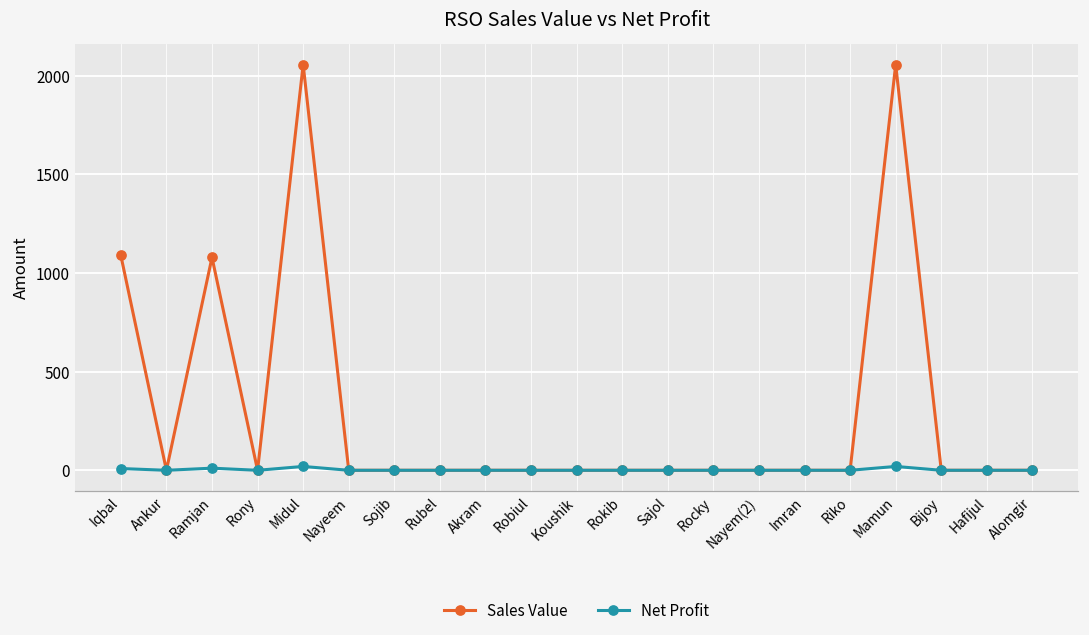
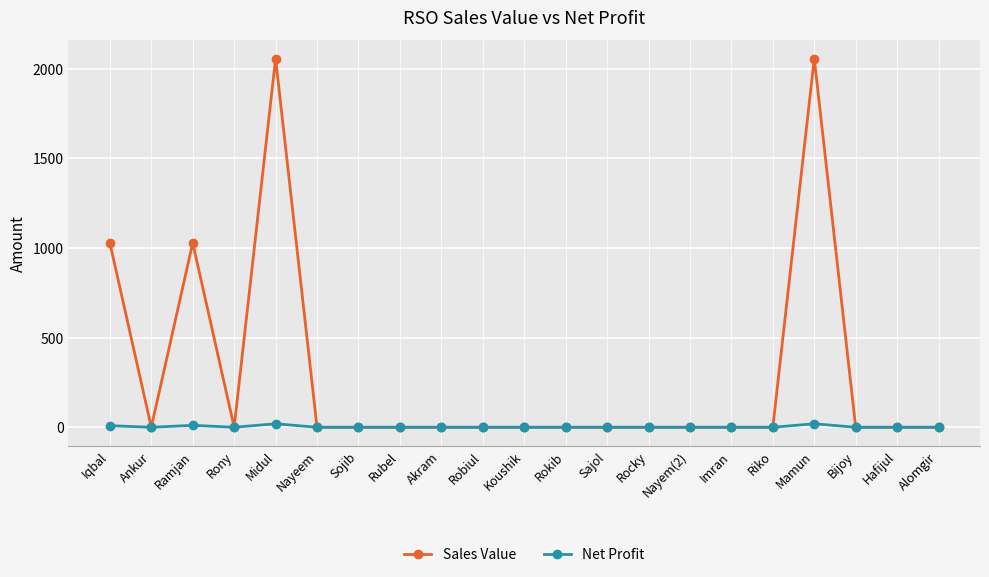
Sales Value, Iqbal: 1090 -> 1030
Sales Value, Ramjan: 1080 -> 1030
